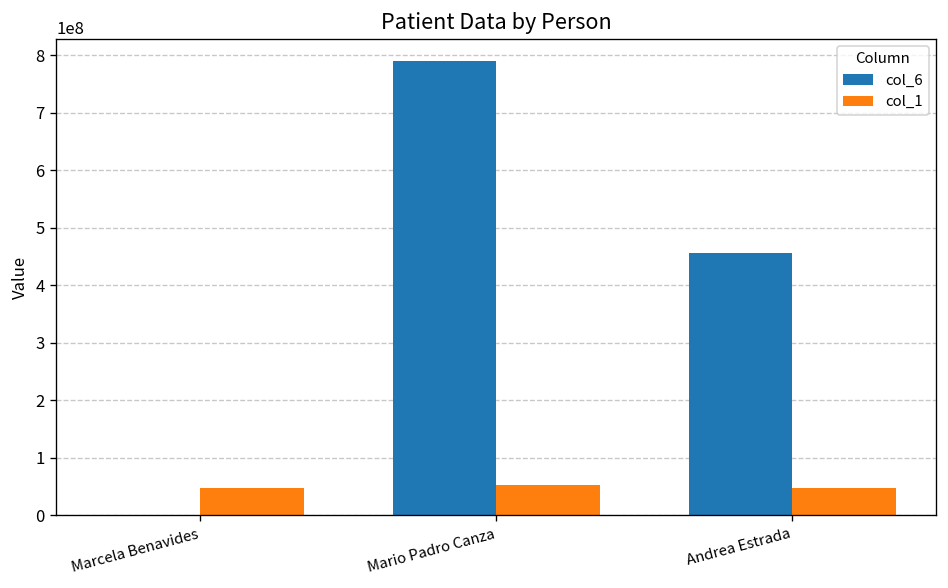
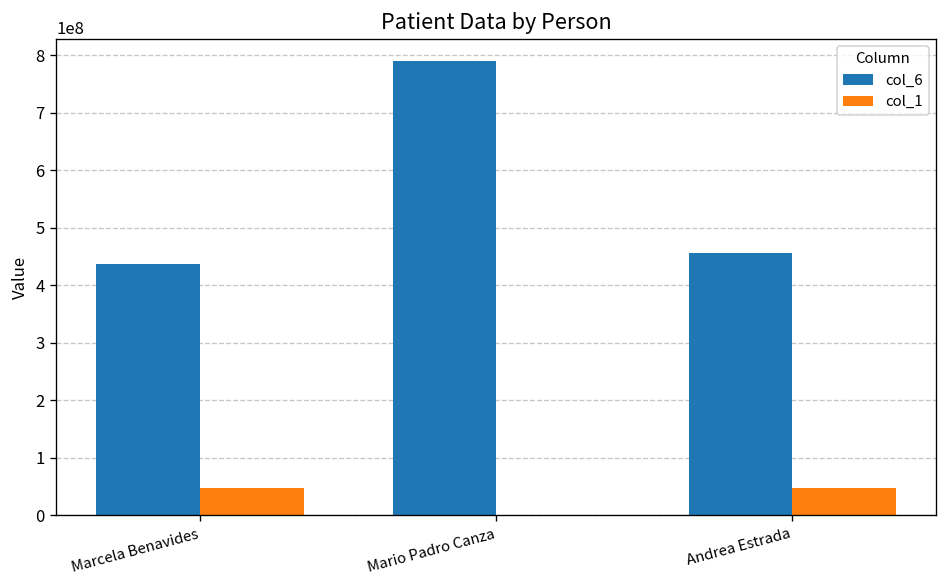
col_6, Marcela Benavides: 0 -> 440000000
col_1, Mario Padro Canza: 50000000 -> 0
